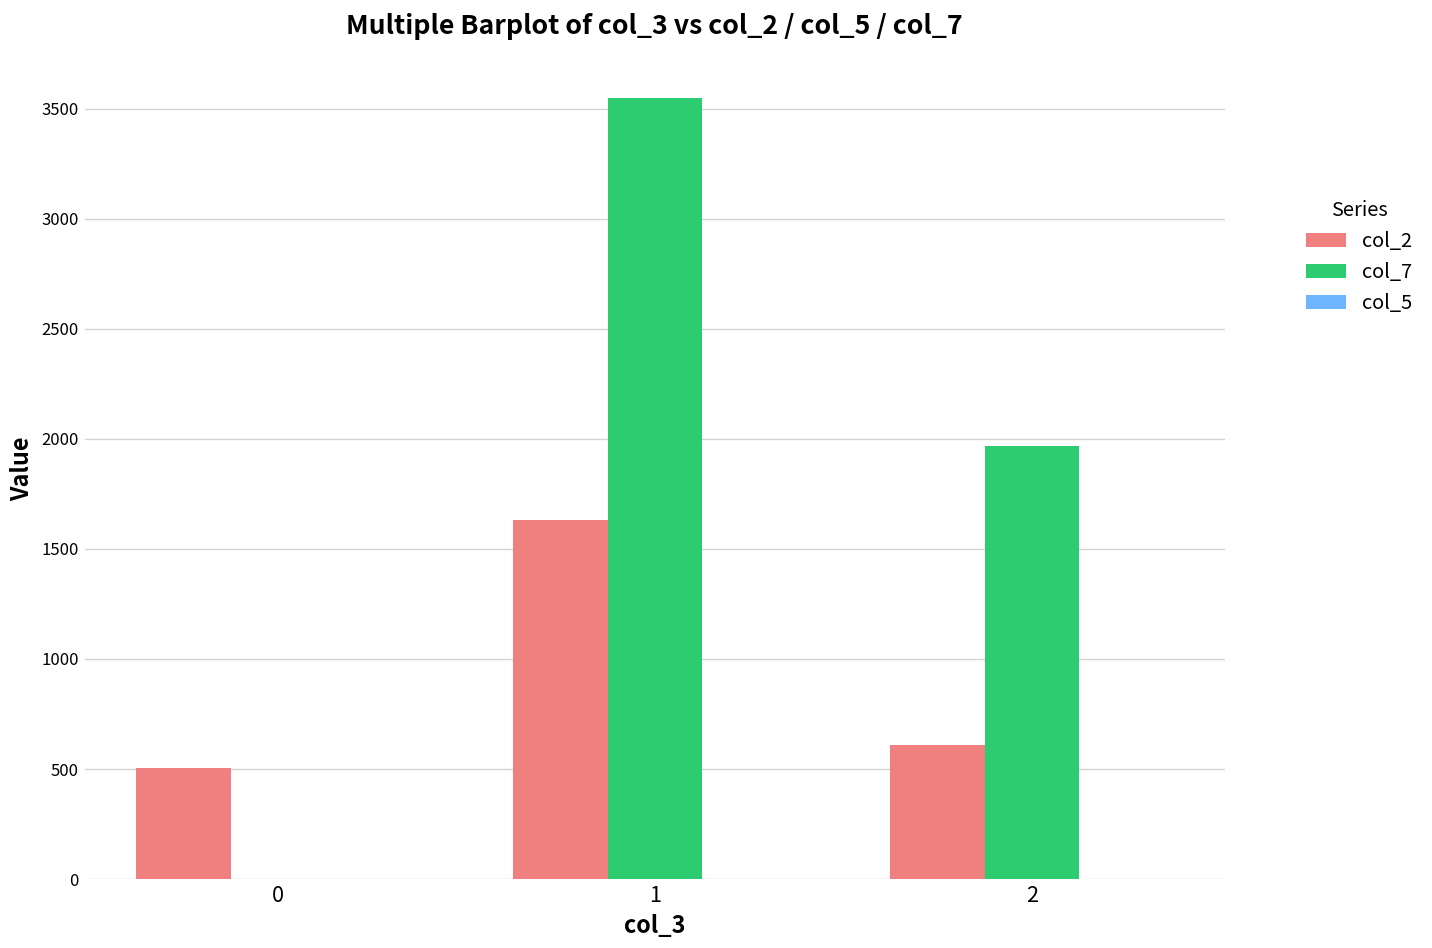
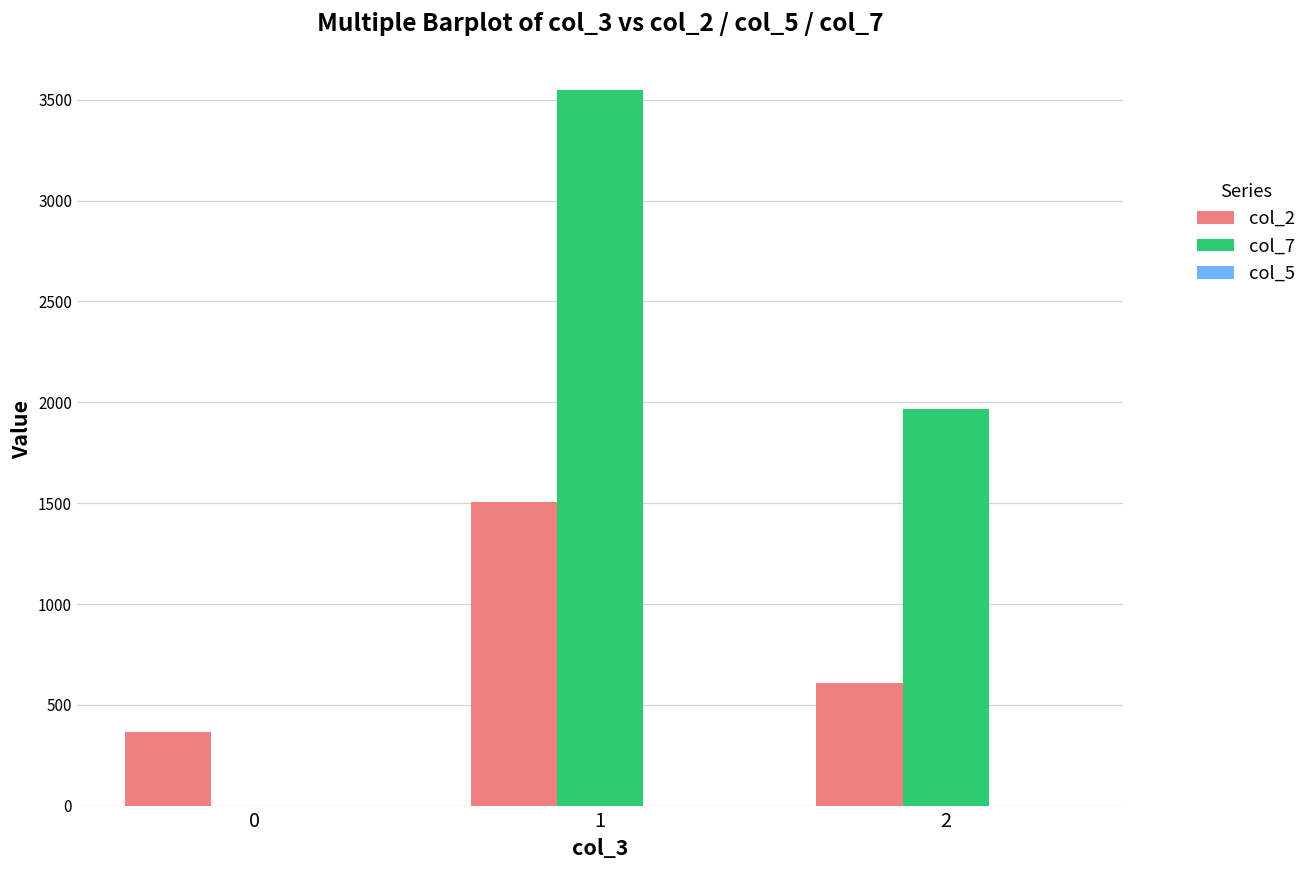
col_2, 0: 500 -> 370
col_2, 1: 1630 -> 1510
